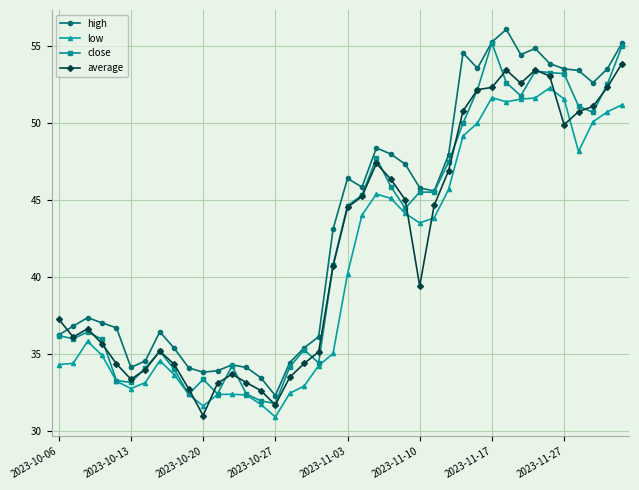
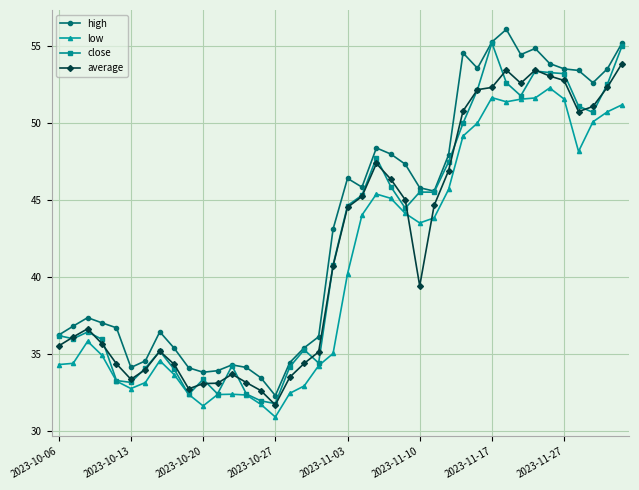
average, 2023-10-06: 37.2 -> 35.5
average, 2023-10-20: 31.0 -> 33.1
average, 2023-11-27: 49.9 -> 52.8
